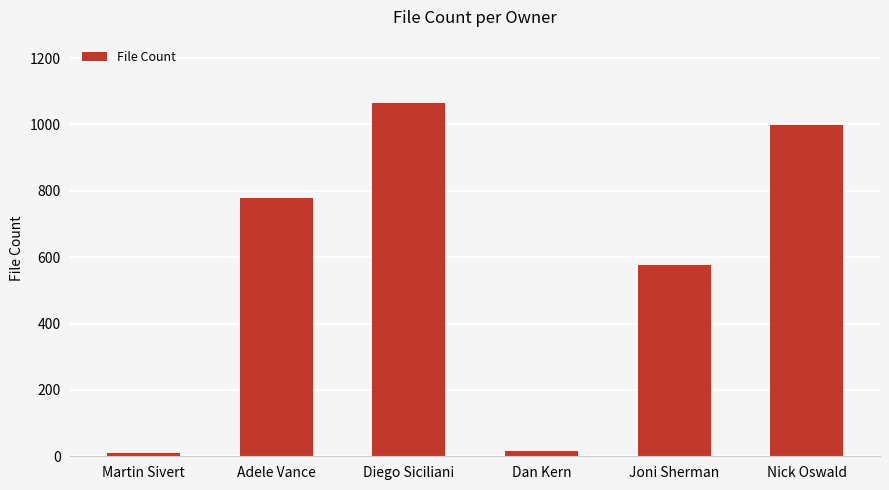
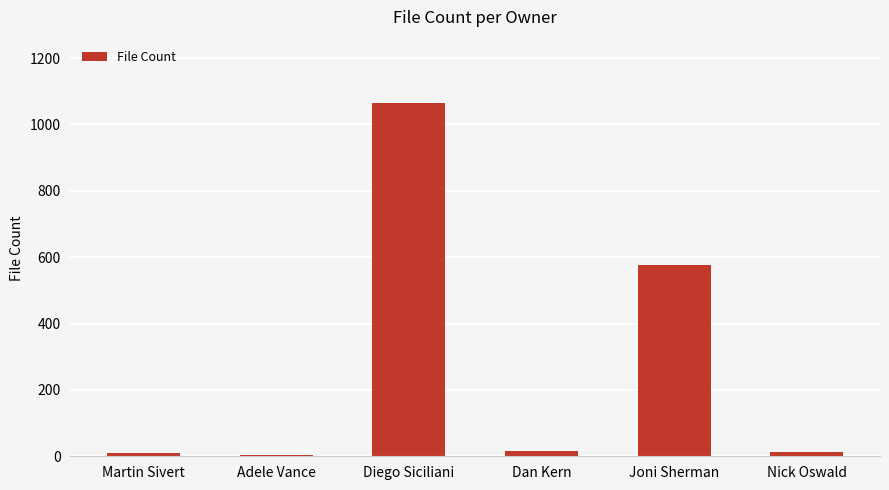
Adele Vance: 780 -> 0
Nick Oswald: 1000 -> 10
